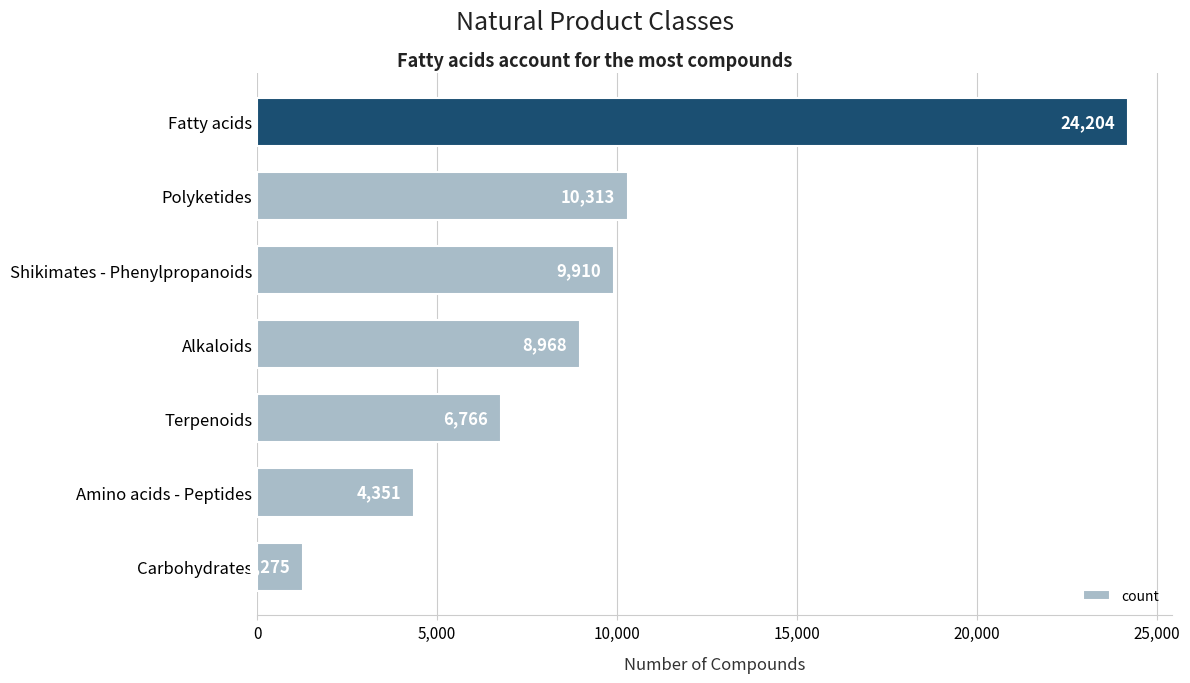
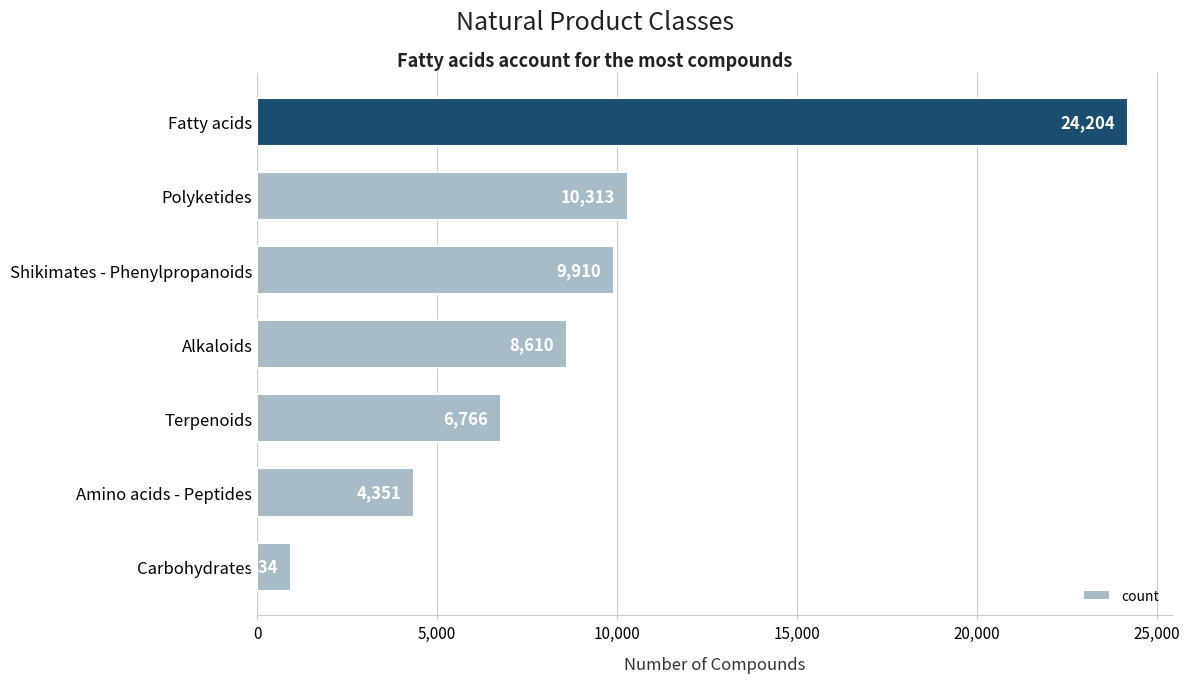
Alkaloids: 8,968 -> 8,610
Carbohydrates: 1,275 -> 934
